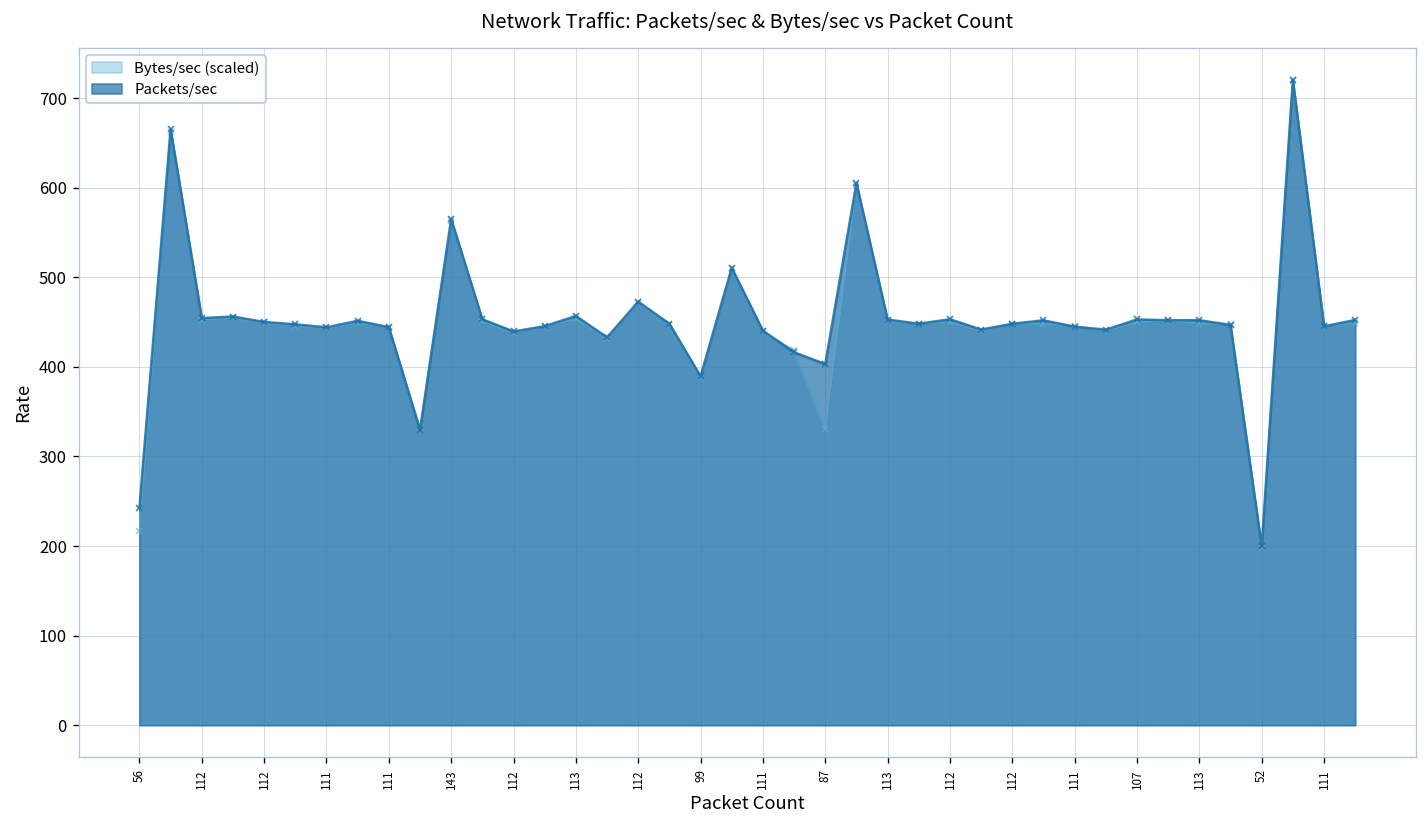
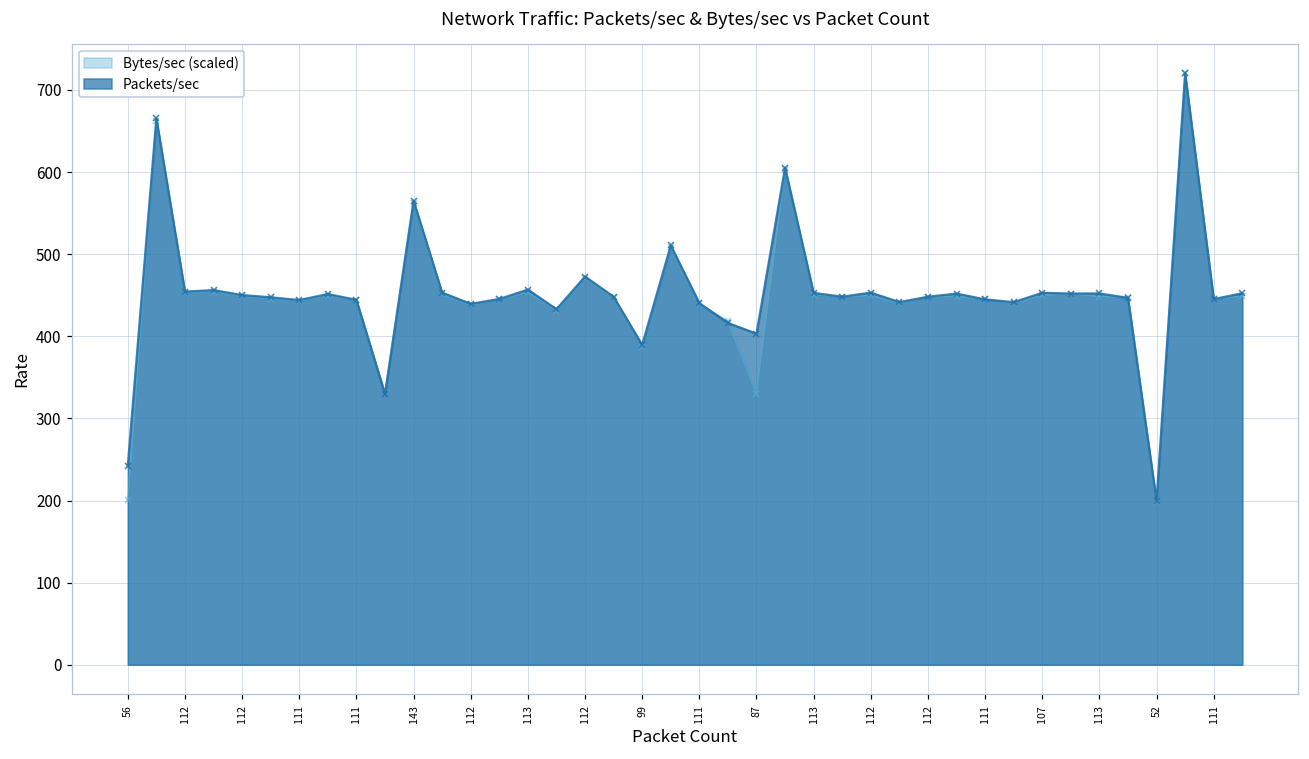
Bytes/sec (scaled), 56: 220 -> 200
